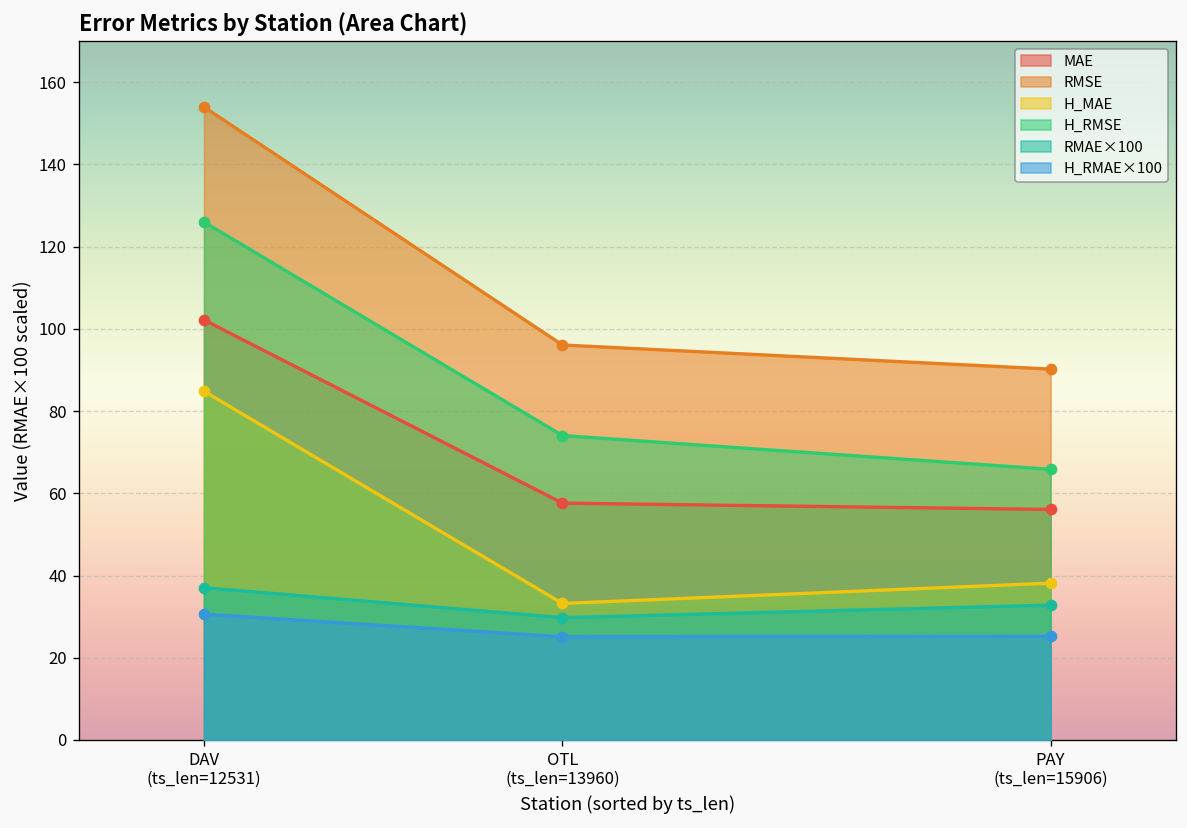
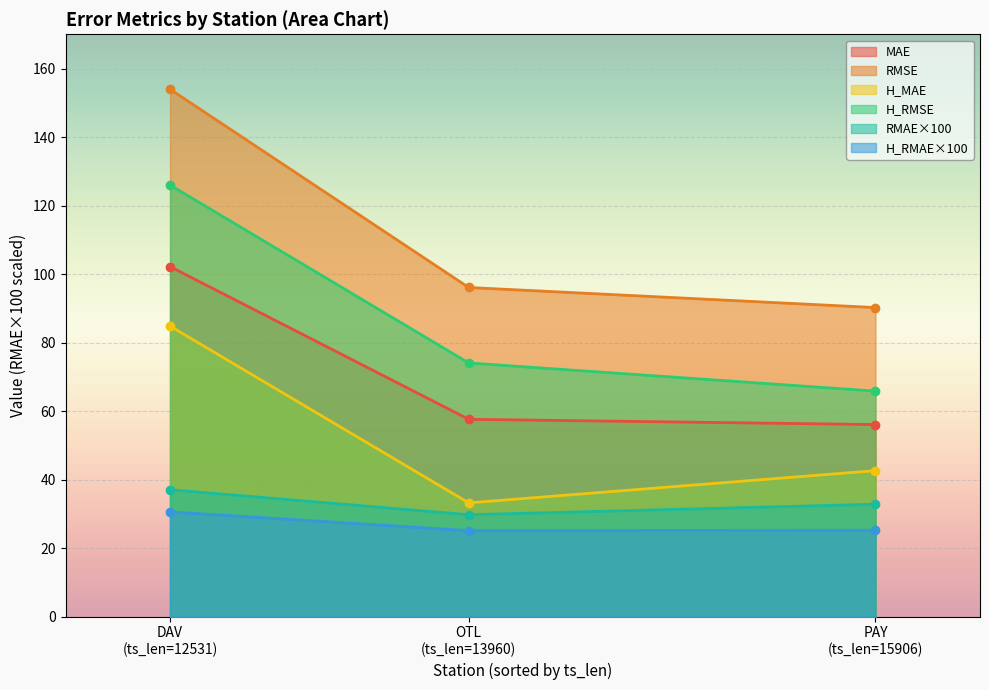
H_MAE, PAY (ts_len=15906): 38 -> 43
